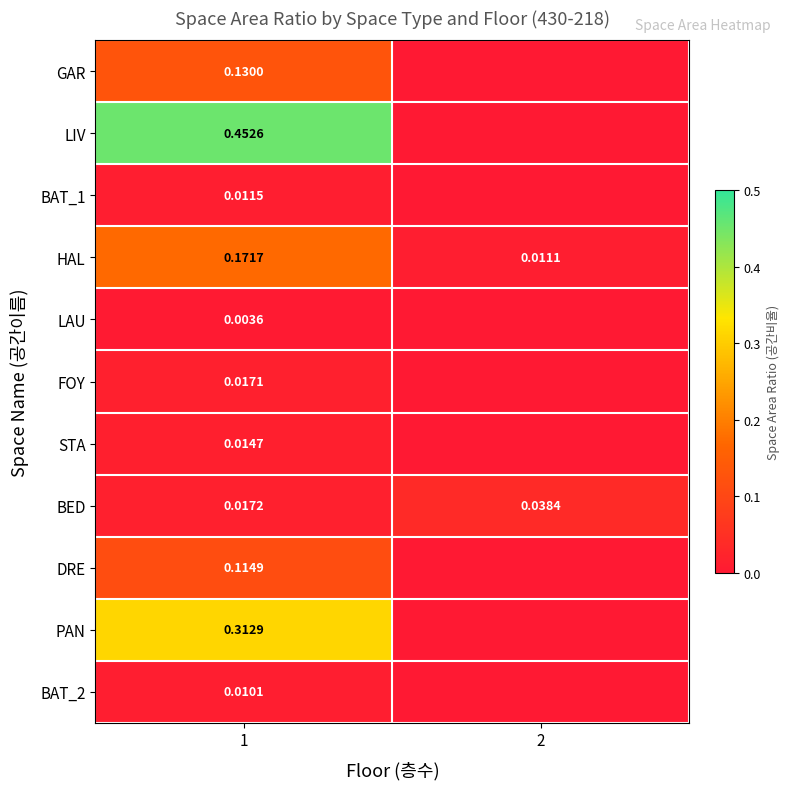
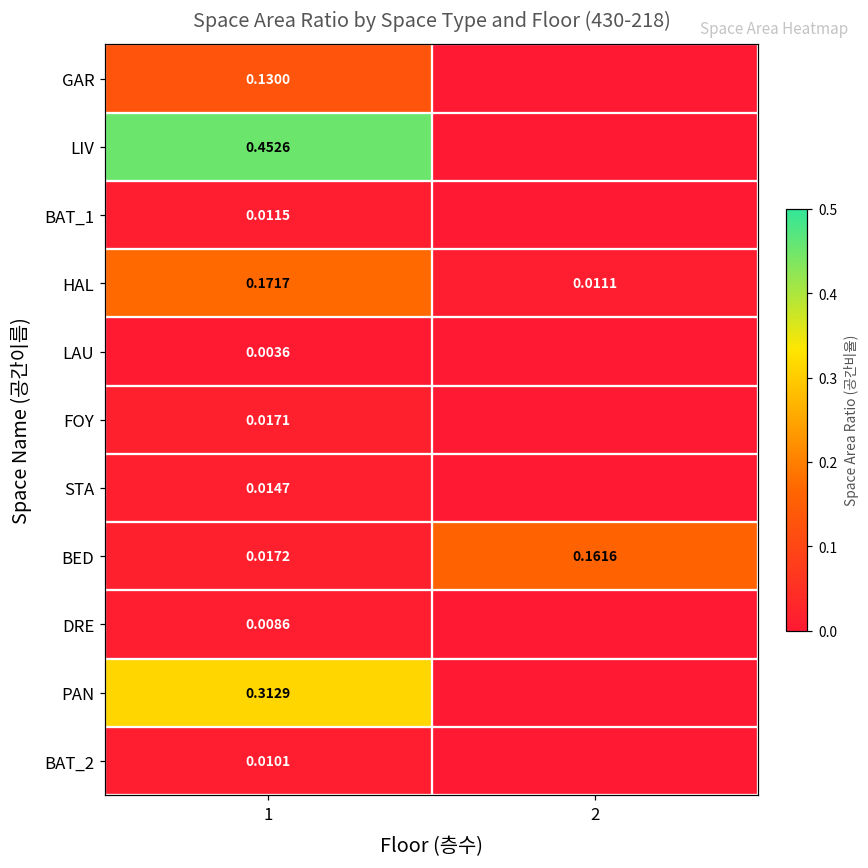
BED, 2: 0.0384 -> 0.1616
DRE, 1: 0.1149 -> 0.0086
